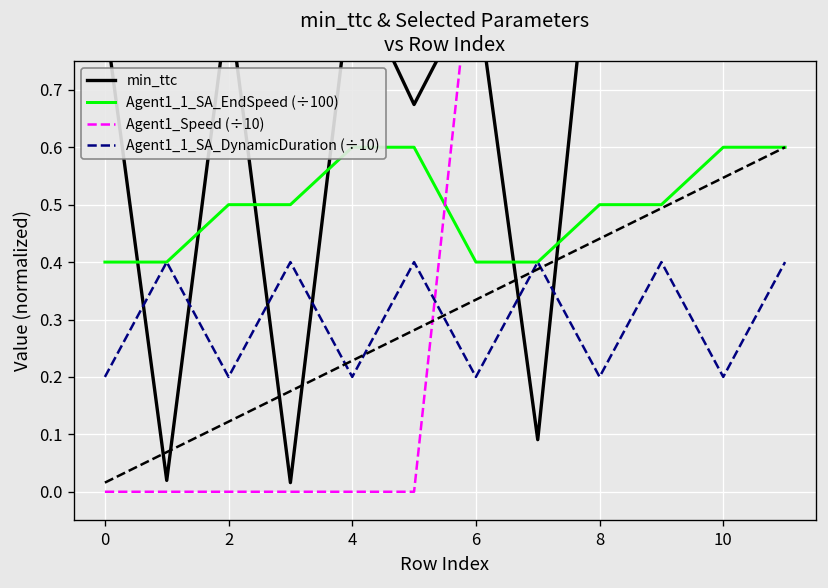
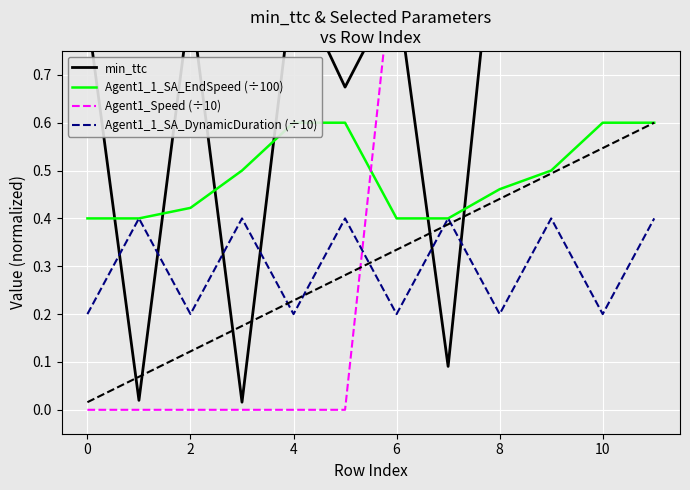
Agent1_1_SA_EndSpeed (÷100), 2: 0.50 -> 0.42
Agent1_1_SA_EndSpeed (÷100), 8: 0.50 -> 0.46
